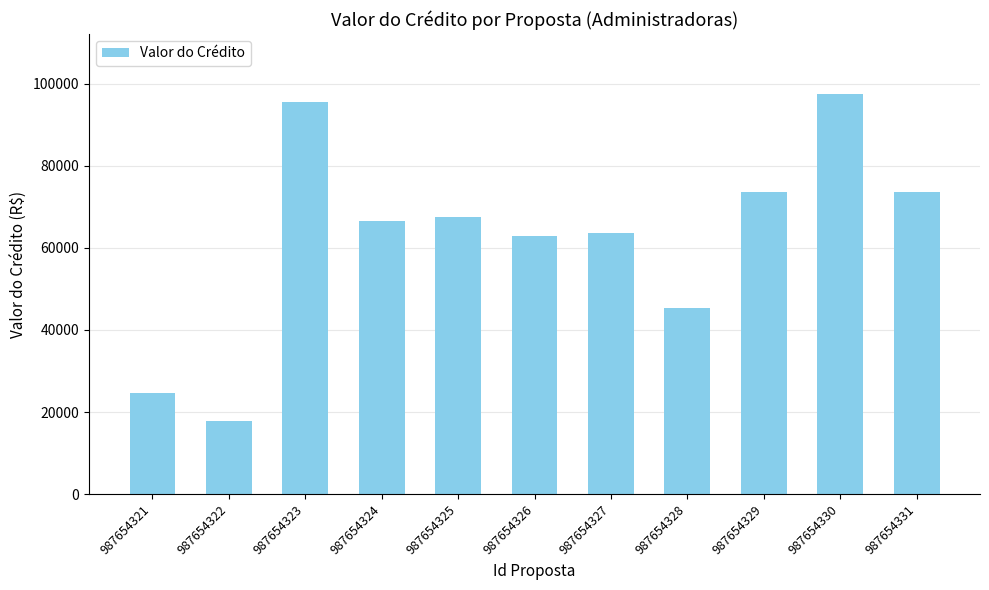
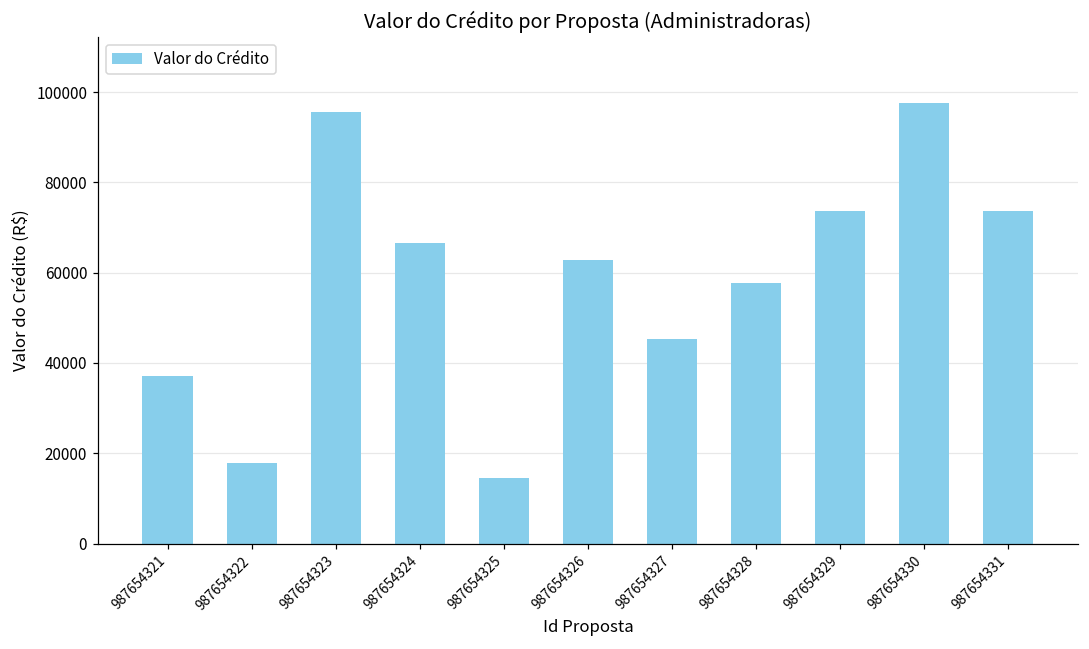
987654321: 25000 -> 37000
987654325: 68000 -> 14000
987654327: 64000 -> 45000
987654328: 45000 -> 58000
